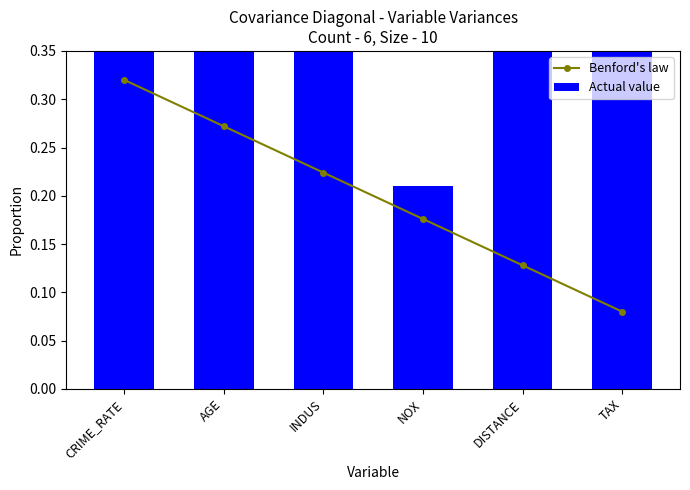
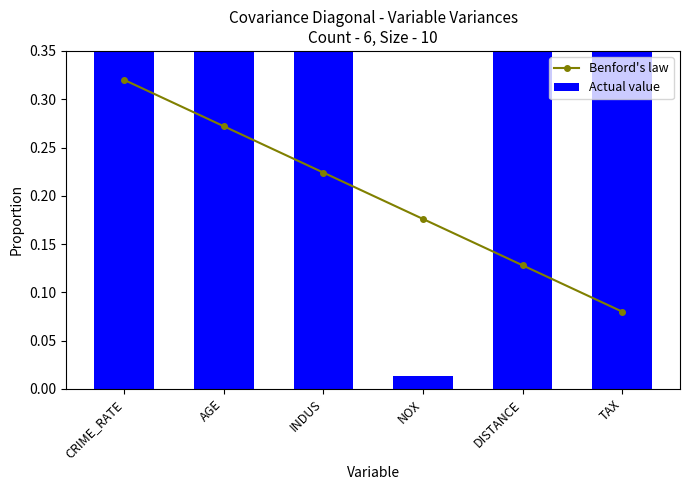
Actual value, NOX: 0.21 -> 0.01
